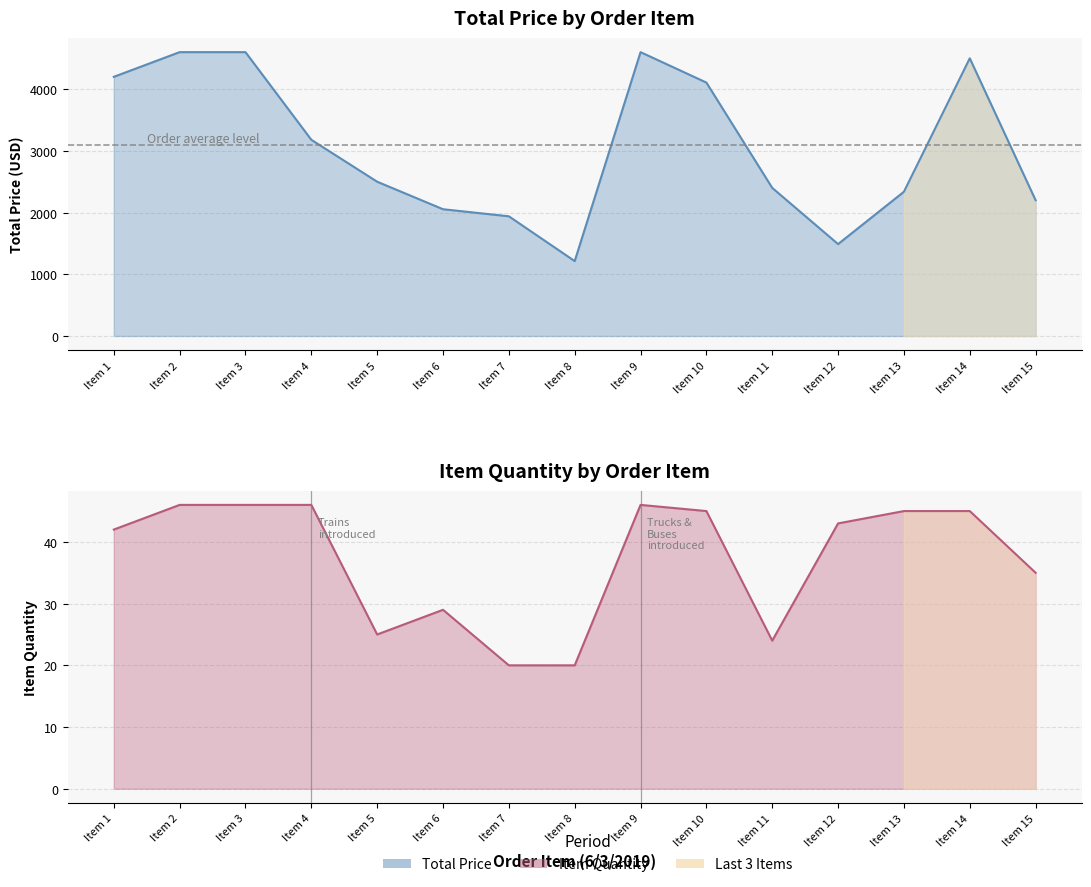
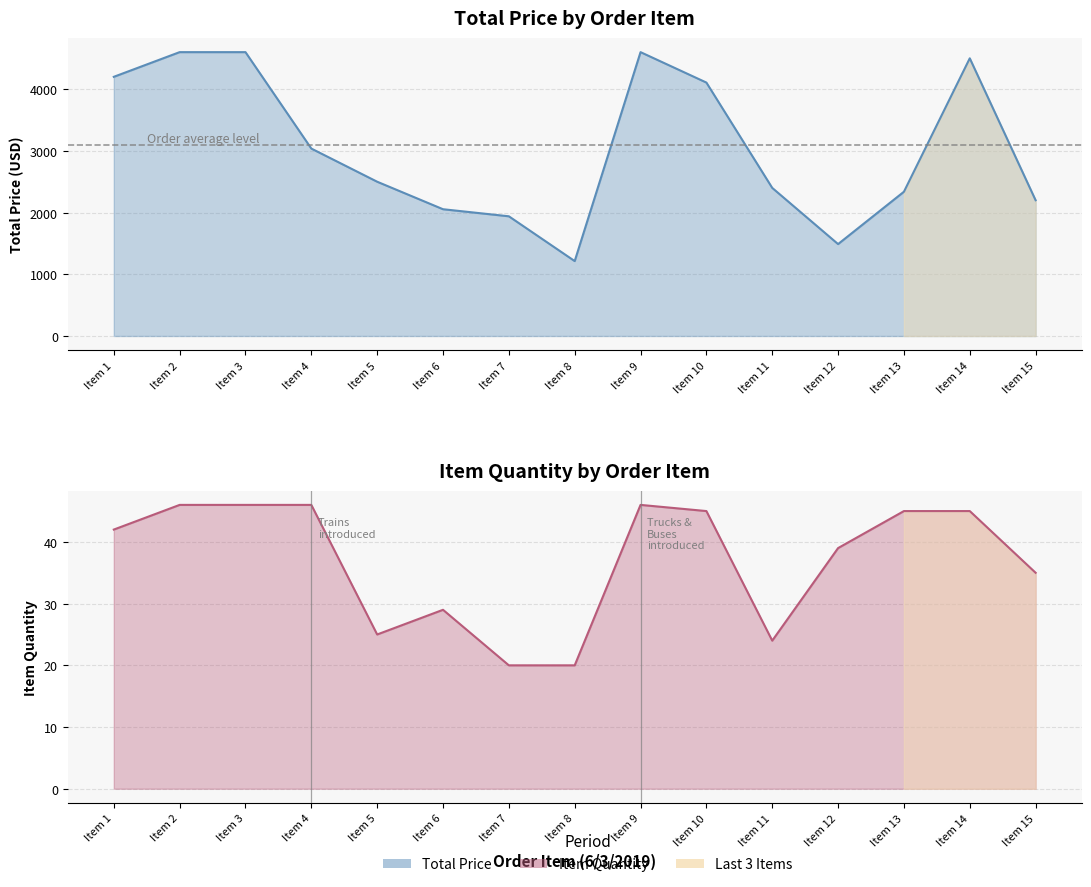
Total Price by Order Item, Total Price, Item 4: 3200 -> 3000
Item Quantity by Order Item, Item Quantity, Item 12: 43 -> 39
